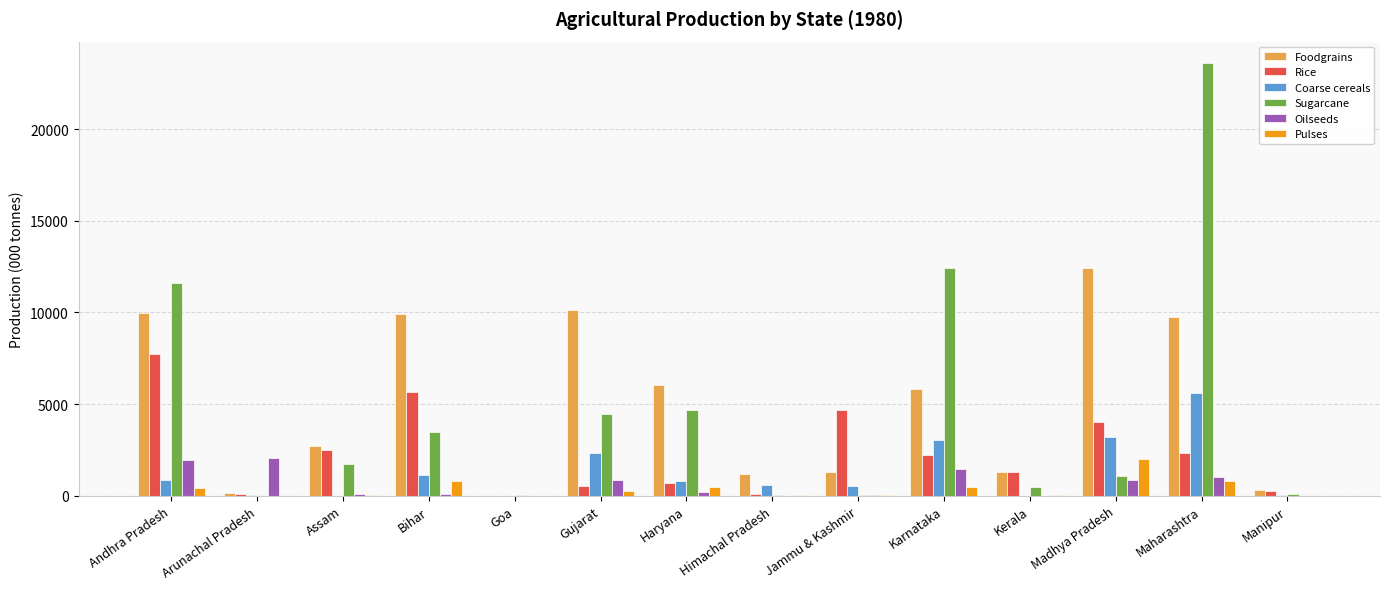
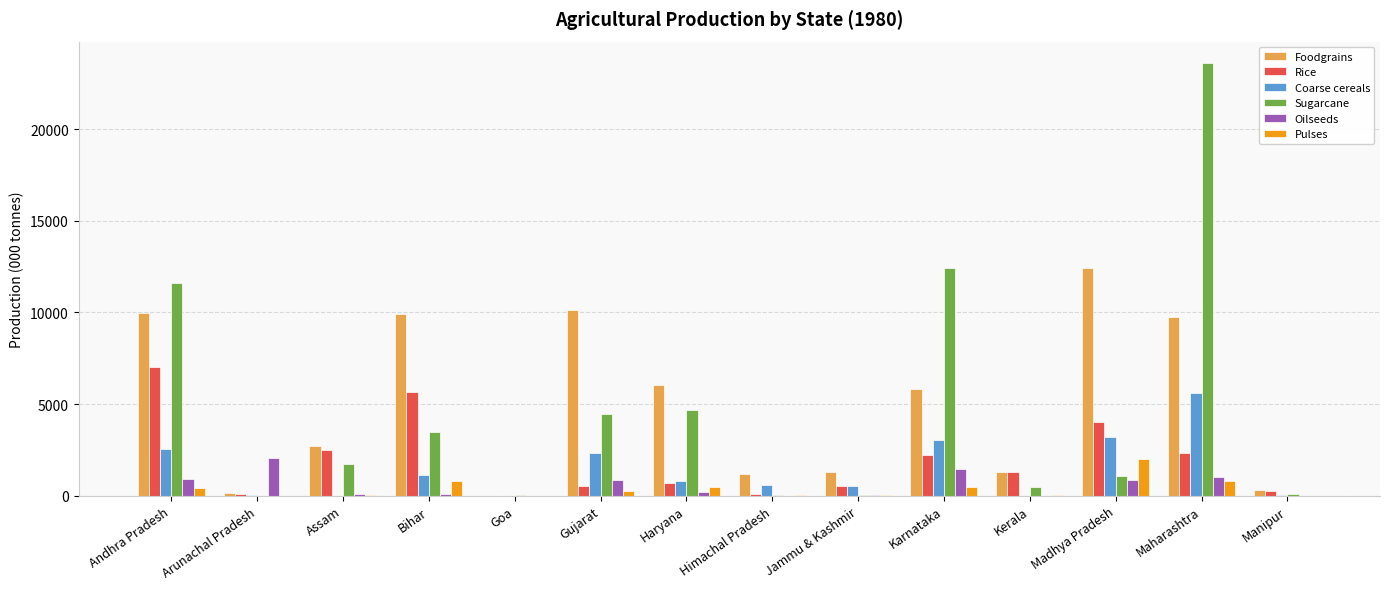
Rice, Andhra Pradesh: 7700 -> 7000
Coarse cereals, Andhra Pradesh: 900 -> 2600
Oilseeds, Andhra Pradesh: 2000 -> 900
Rice, Jammu & Kashmir: 4700 -> 500
